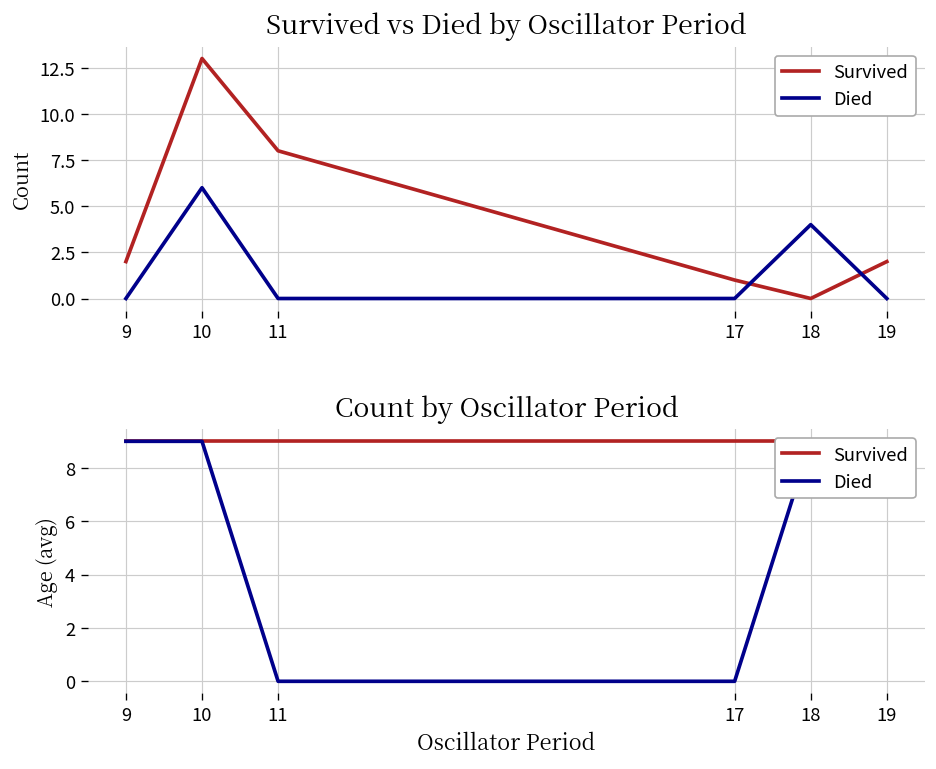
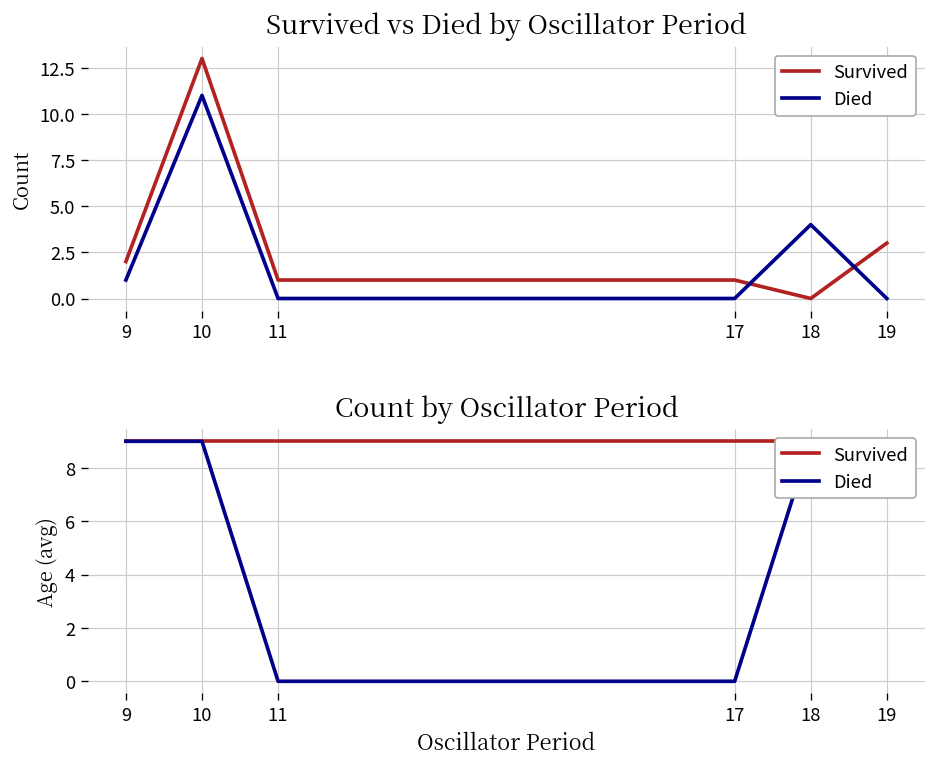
Survived vs Died by Oscillator Period, Died, 9: 0 -> 1
Survived vs Died by Oscillator Period, Died, 10: 6 -> 11
Survived vs Died by Oscillator Period, Survived, 11: 8 -> 1
Survived vs Died by Oscillator Period, Survived, 19: 2 -> 3
